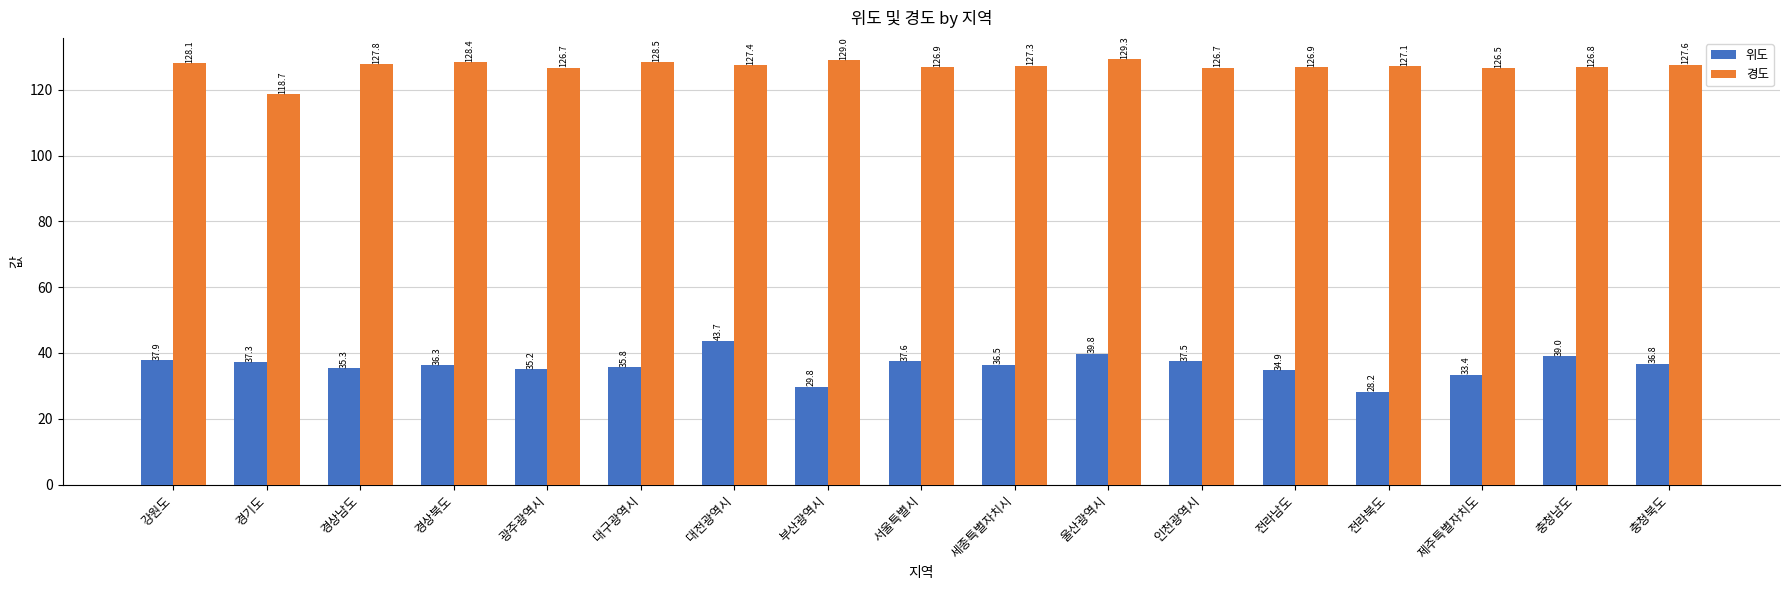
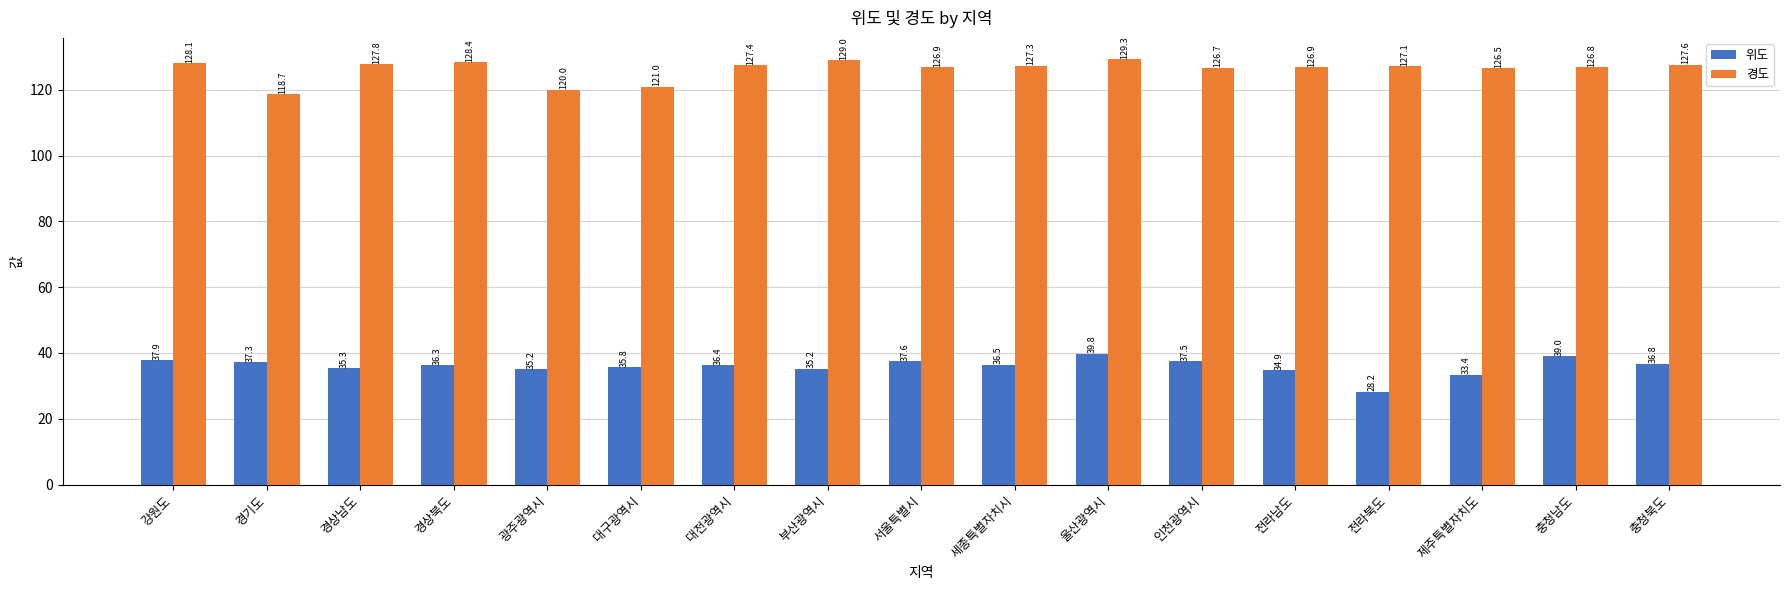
경도, 광주광역시: 126.7 -> 120.0
경도, 대구광역시: 128.5 -> 121.0
위도, 대전광역시: 43.7 -> 36.4
위도, 부산광역시: 29.8 -> 35.2
